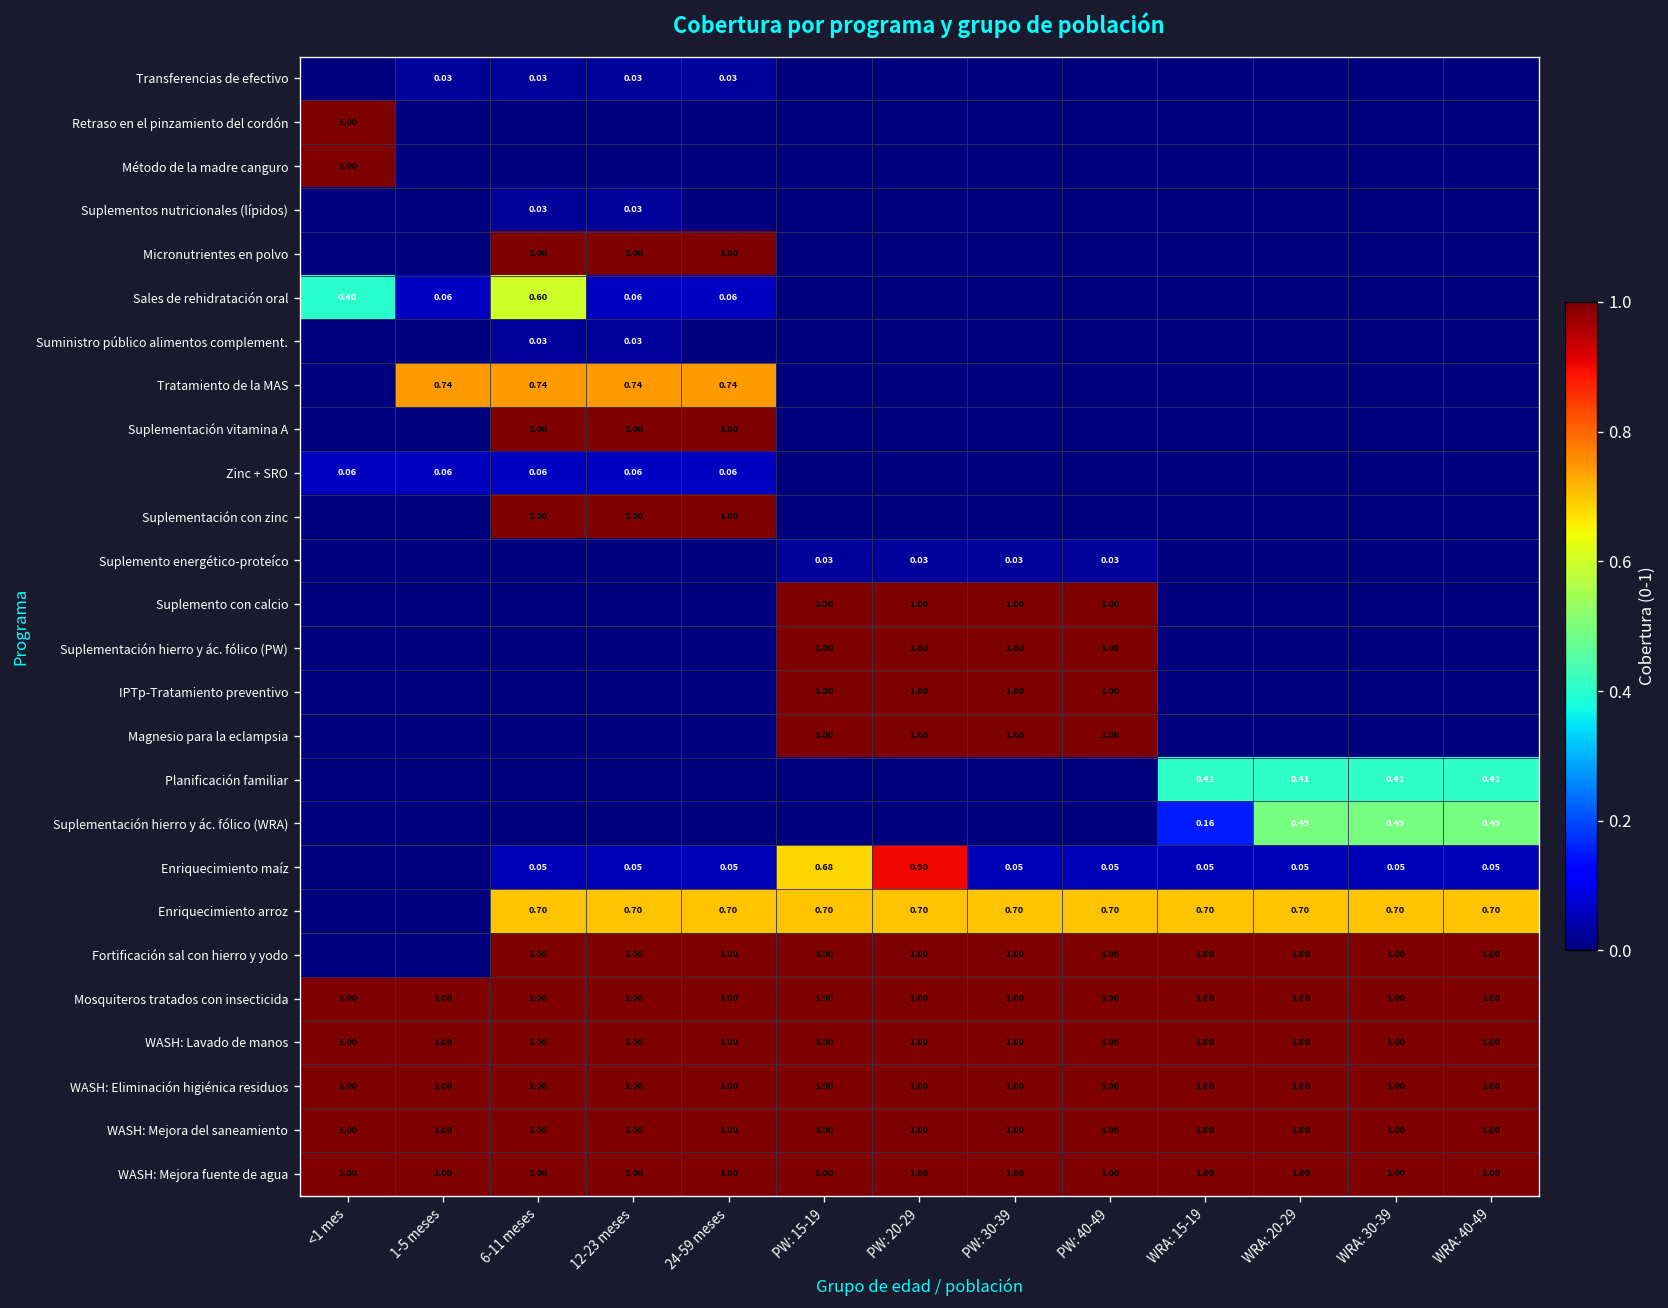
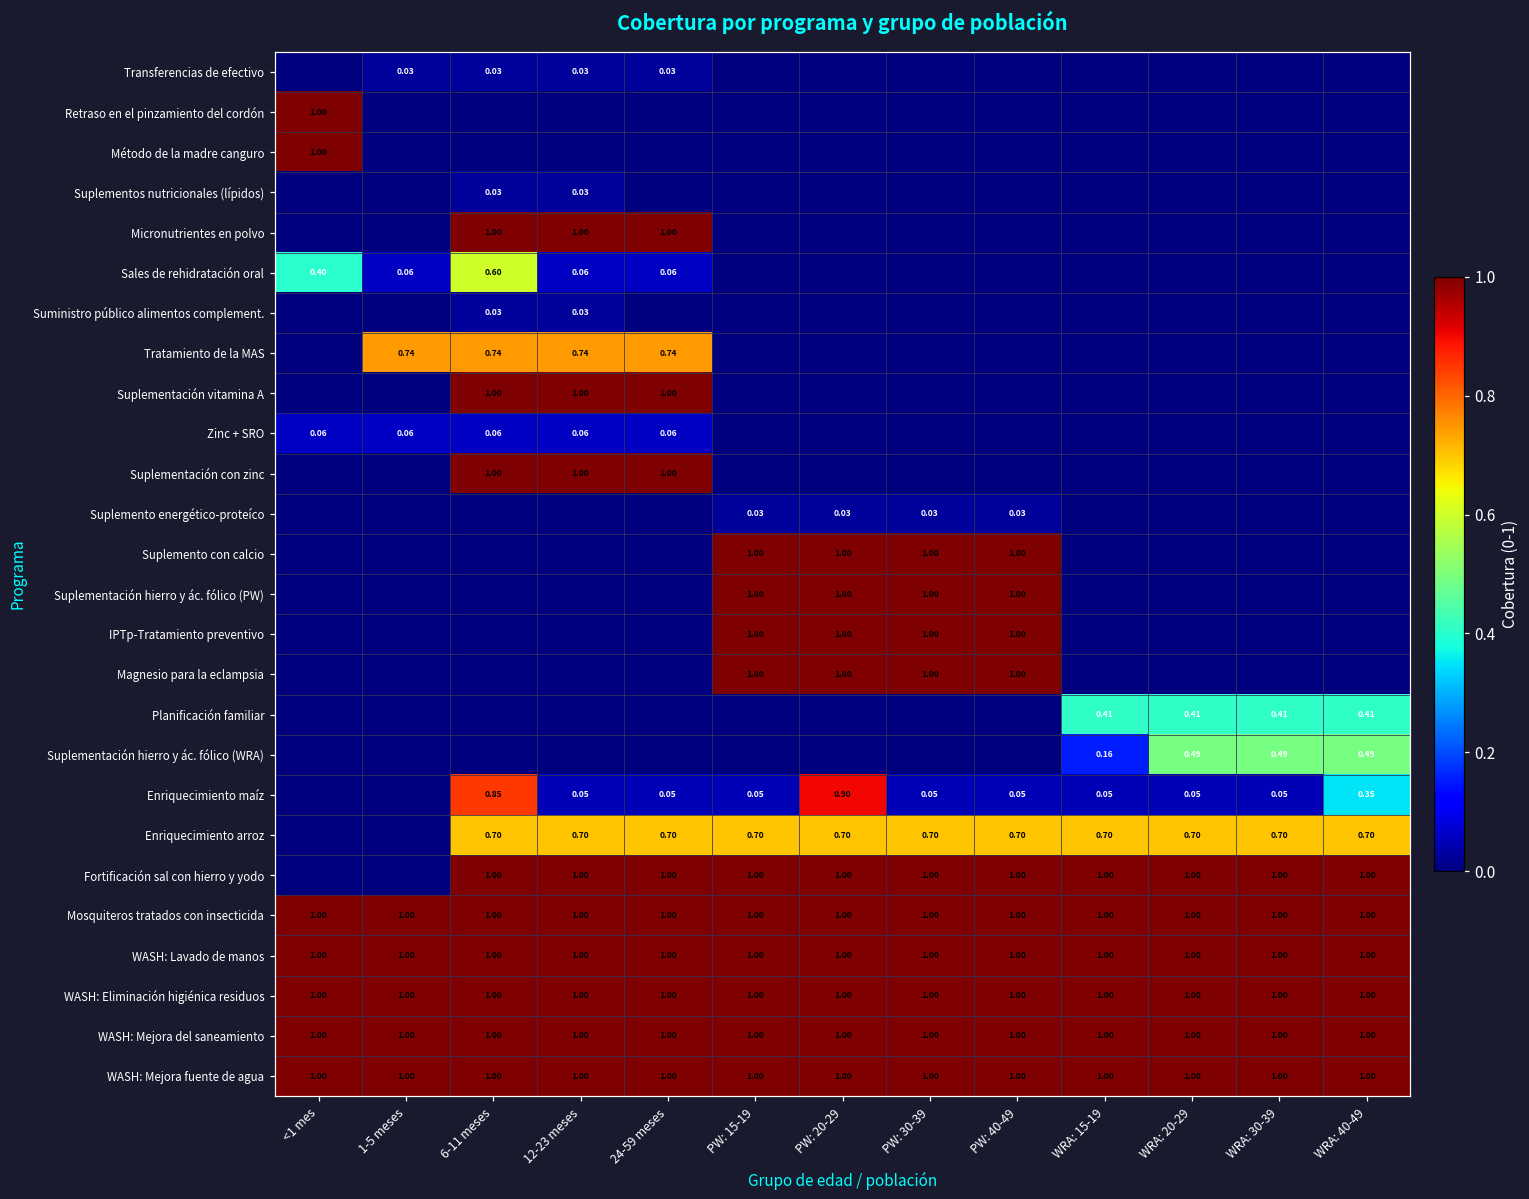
Enriquecimiento maíz, 6-11 meses: 0.05 -> 0.85
Enriquecimiento maíz, PW: 15-19: 0.68 -> 0.05
Enriquecimiento maíz, WRA: 40-49: 0.05 -> 0.35
